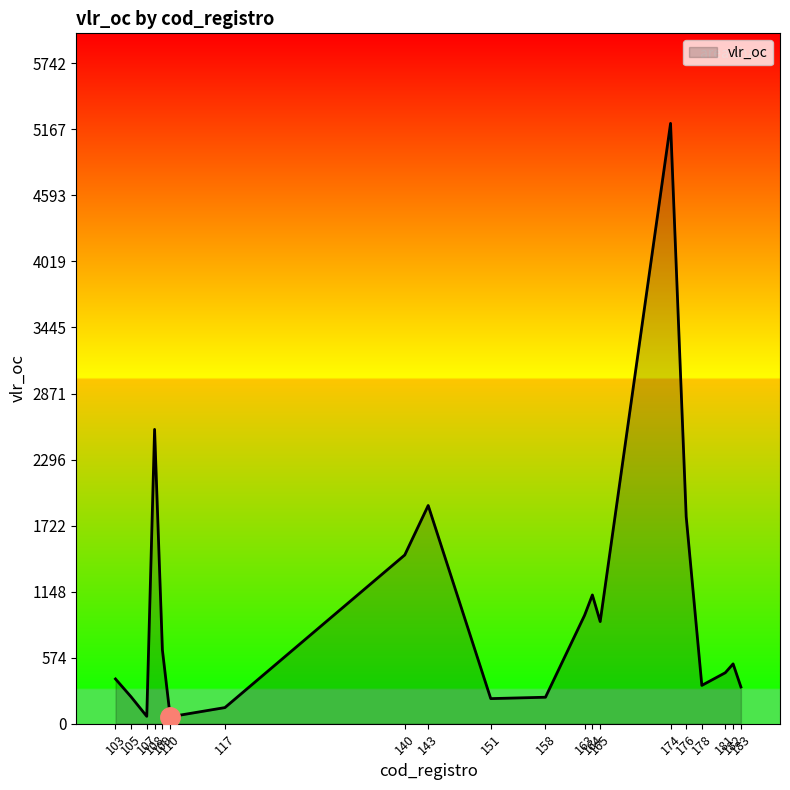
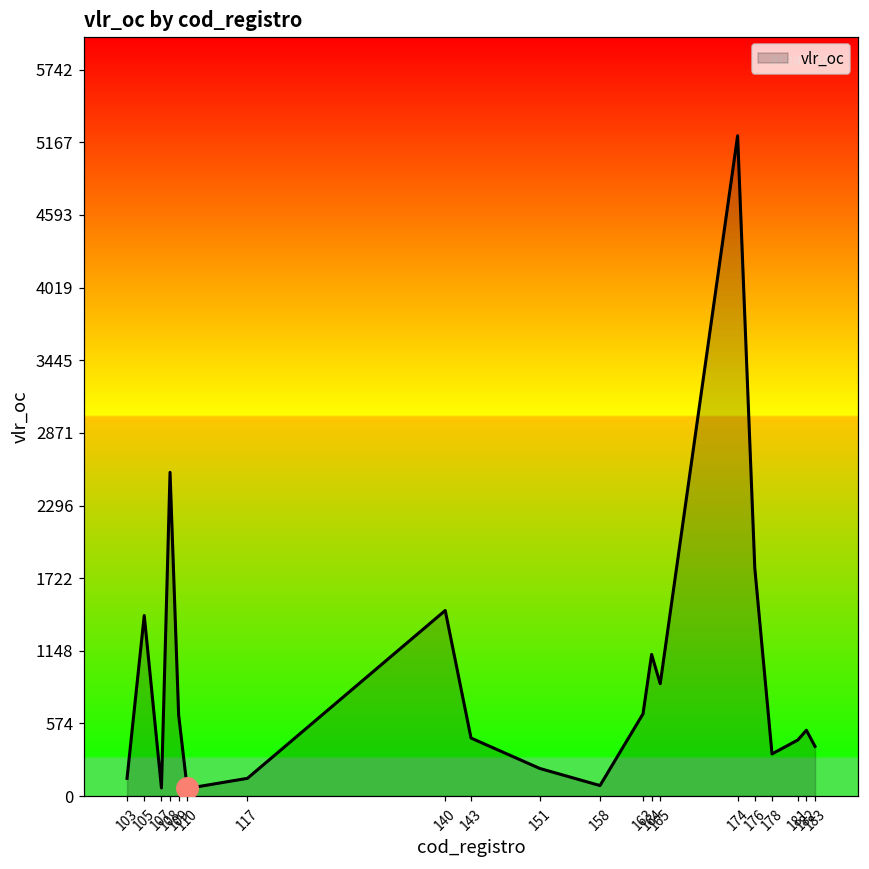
vlr_oc, 103: 390 -> 140
vlr_oc, 105: 230 -> 1430
vlr_oc, 143: 1900 -> 460
vlr_oc, 158: 230 -> 80
vlr_oc, 163: 940 -> 650
vlr_oc, 183: 320 -> 390
